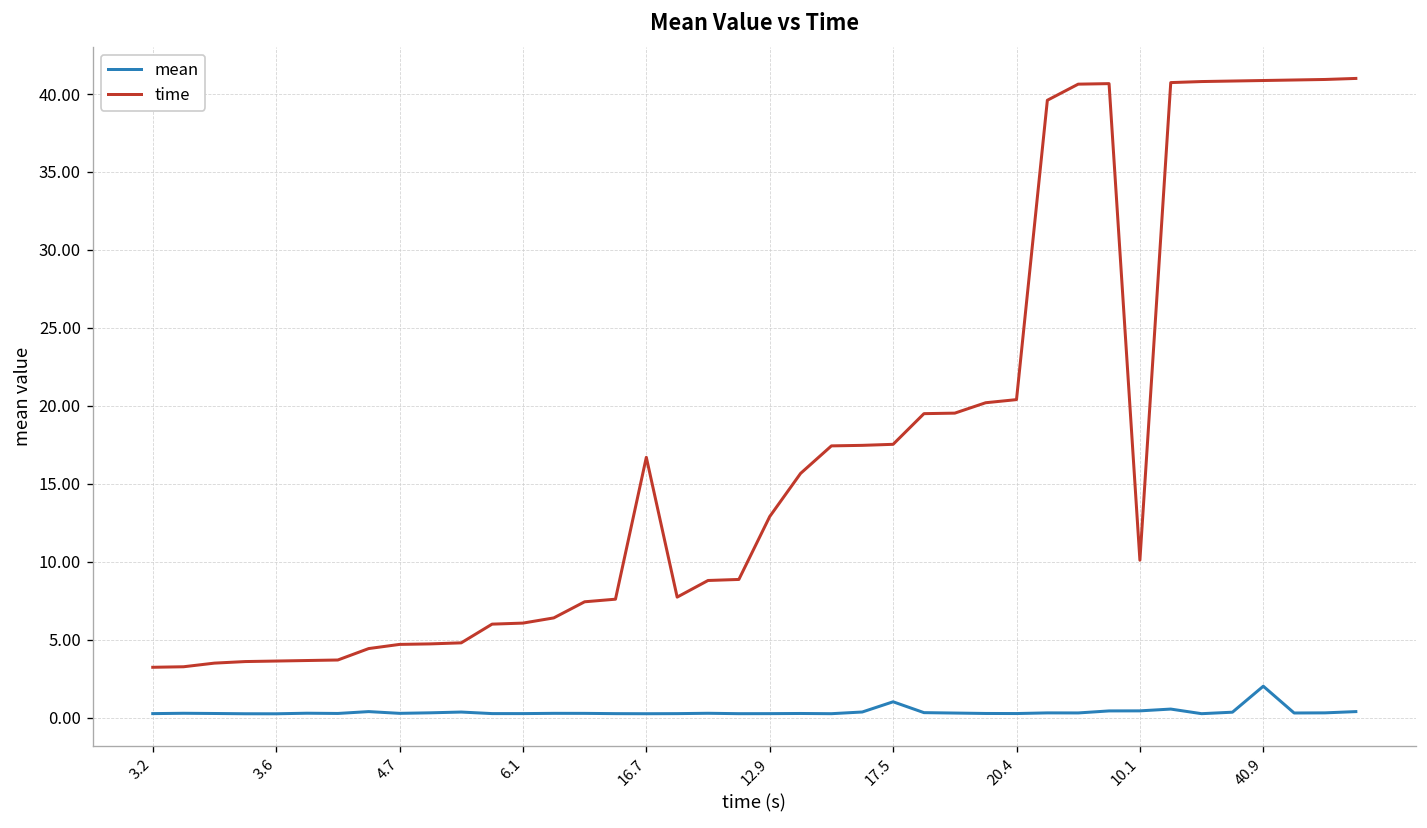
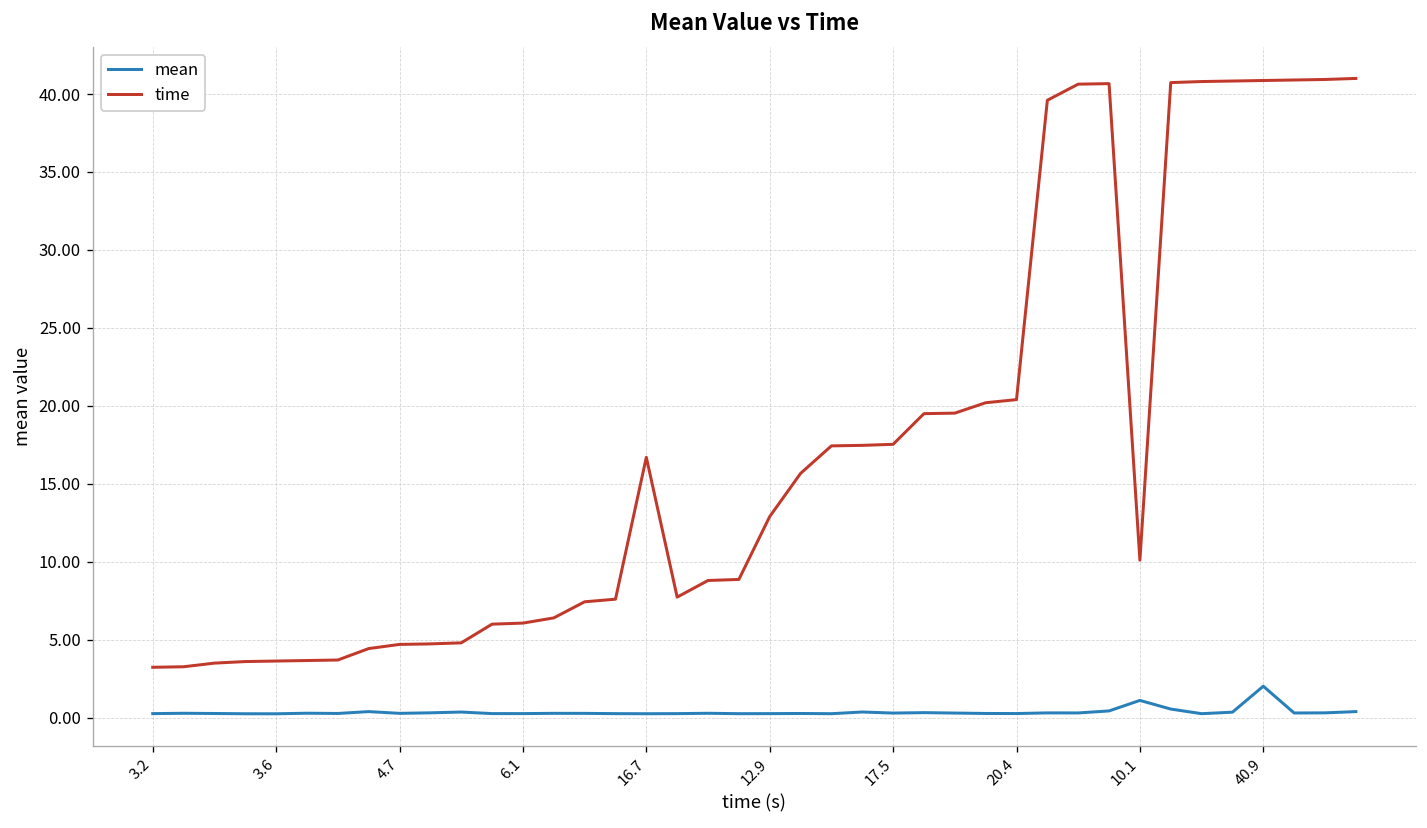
mean, 17.5: 1.0 -> 0.3
mean, 10.1: 0.4 -> 1.1
